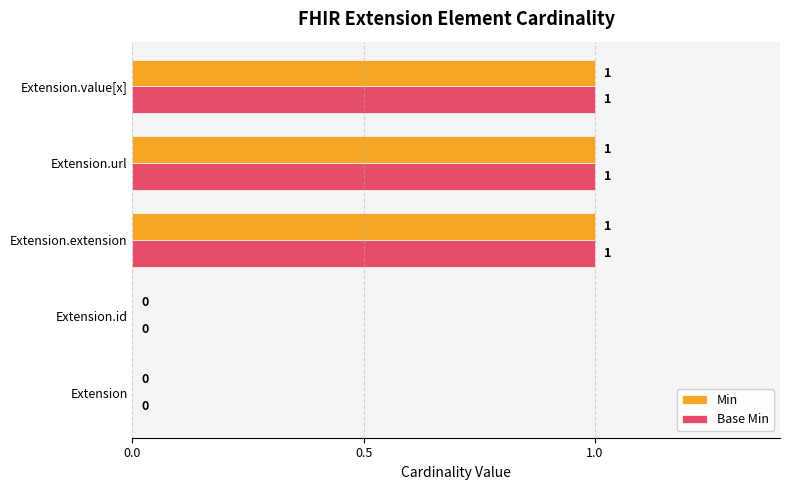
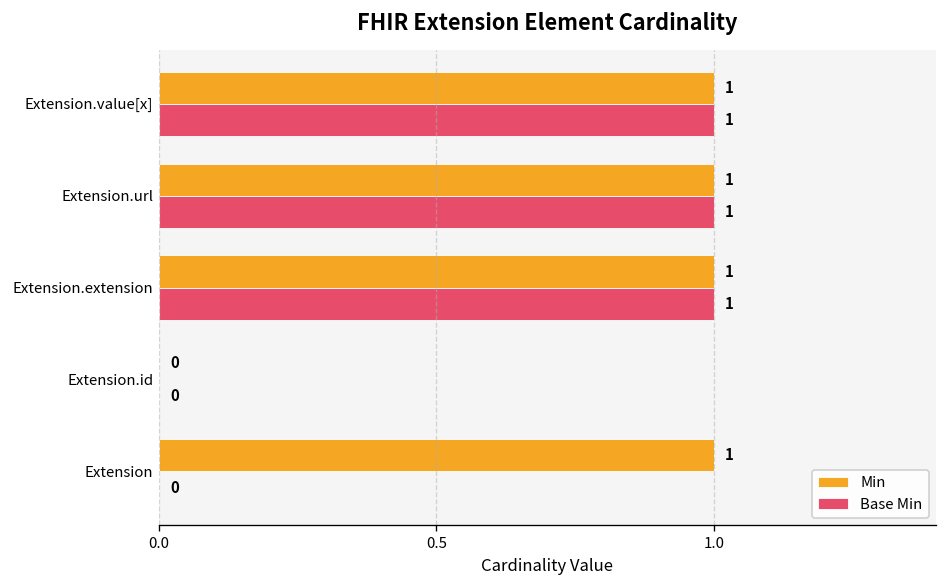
Min, Extension: 0 -> 1
